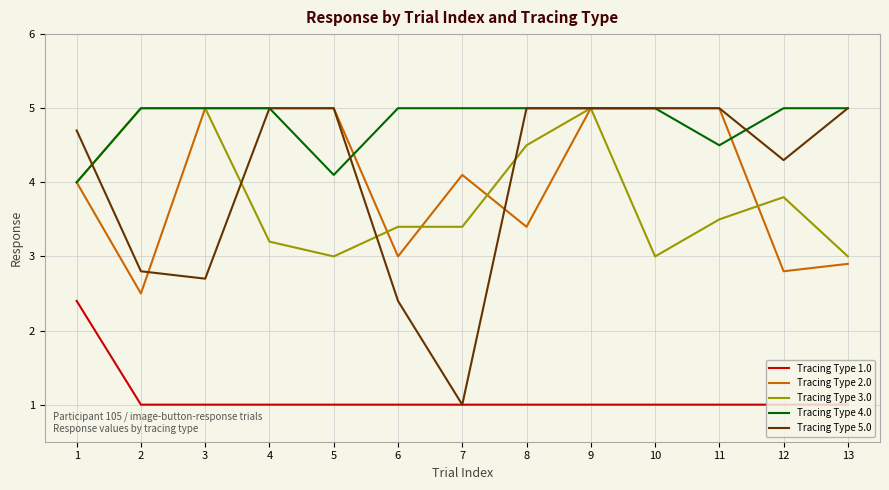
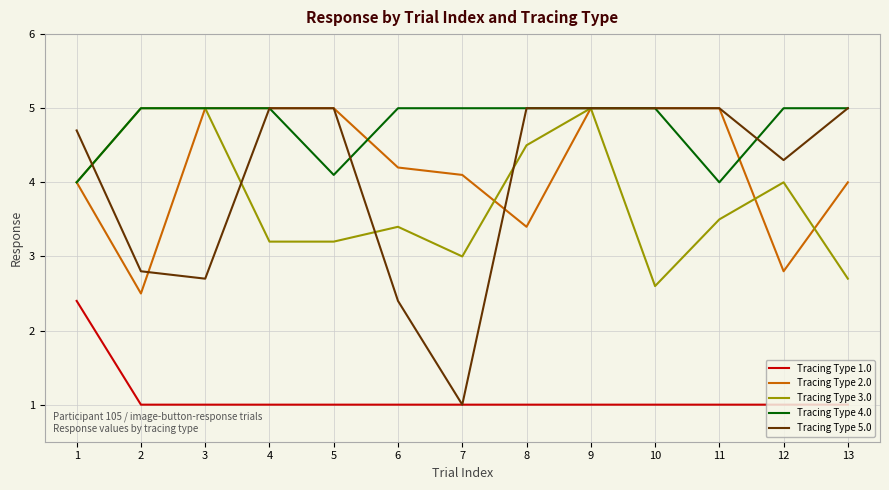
Tracing Type 3.0, 5: 3.0 -> 3.2
Tracing Type 2.0, 6: 3.0 -> 4.2
Tracing Type 3.0, 7: 3.4 -> 3.0
Tracing Type 3.0, 10: 3.0 -> 2.6
Tracing Type 4.0, 11: 4.5 -> 4.0
Tracing Type 3.0, 12: 3.8 -> 4.0
Tracing Type 2.0, 13: 2.9 -> 4.0
Tracing Type 3.0, 13: 3.0 -> 2.7
